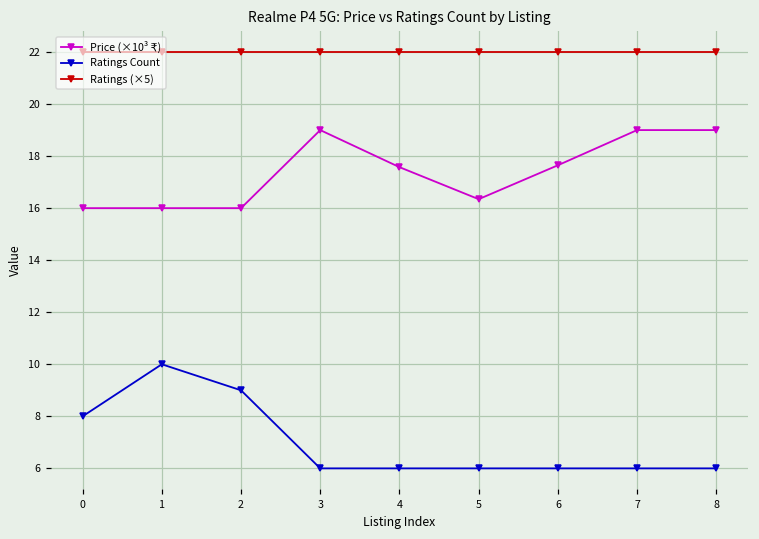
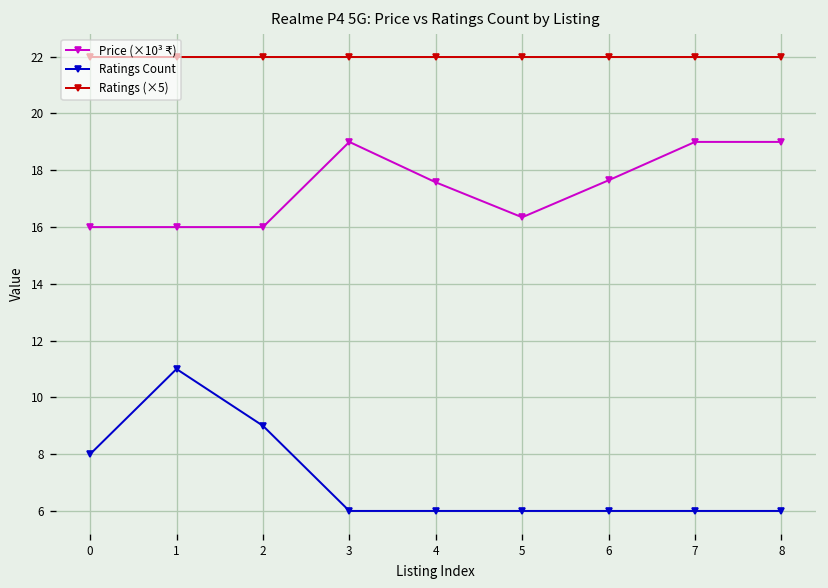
Ratings Count, 1: 10 -> 11
